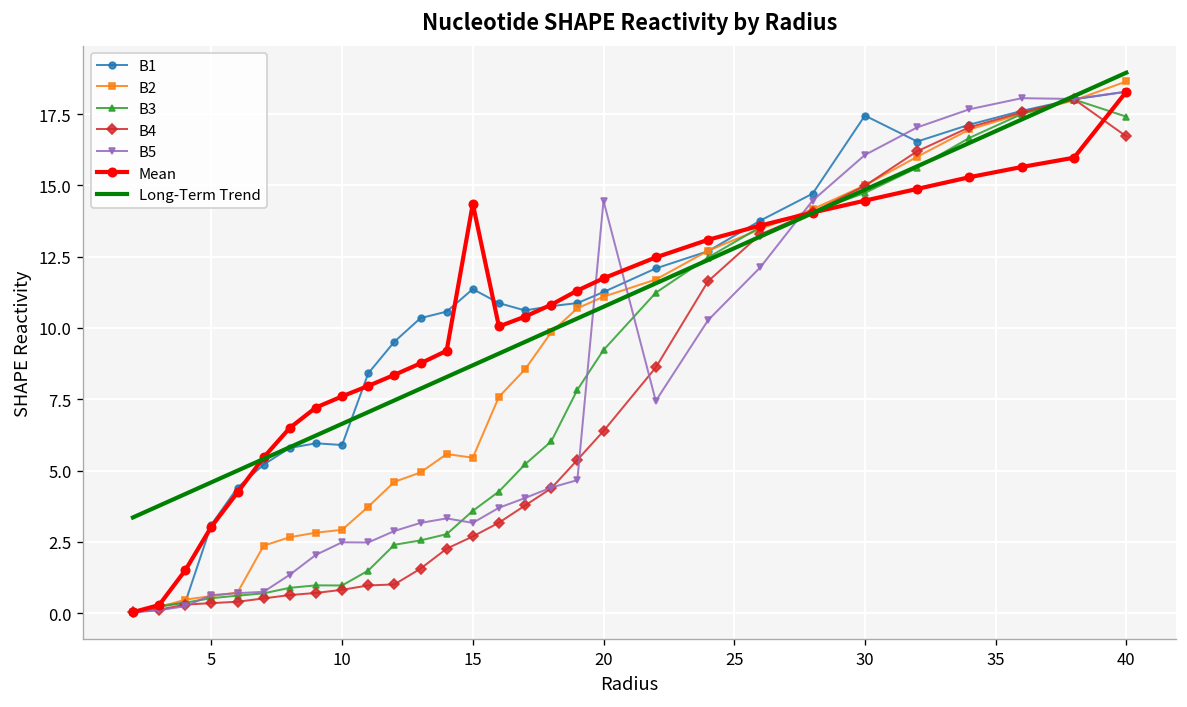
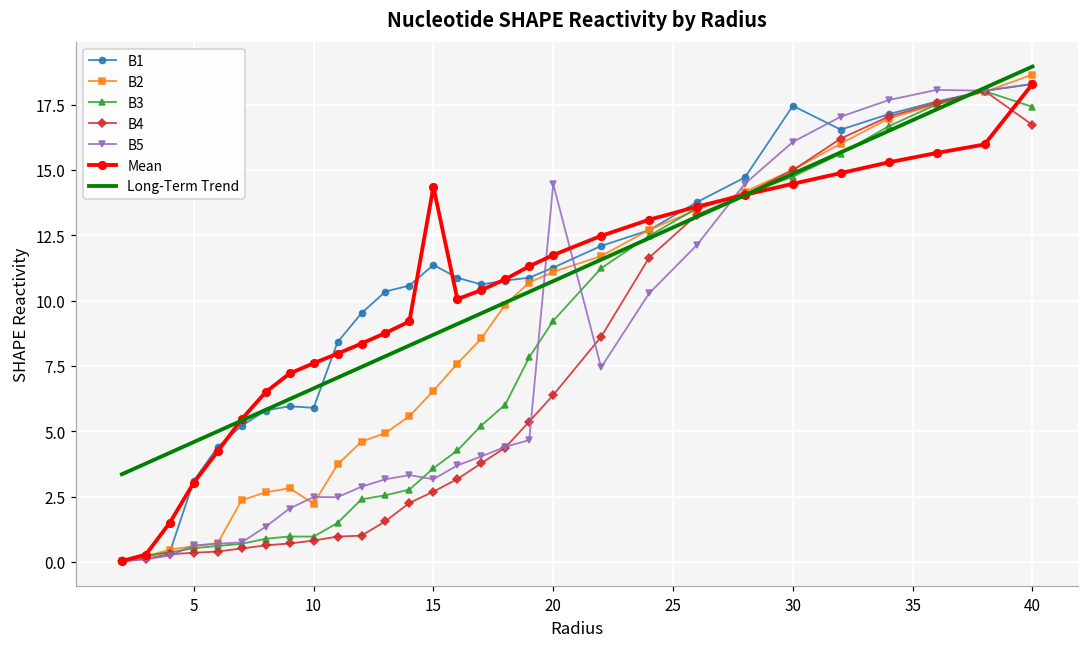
B2, 10: 2.9 -> 2.2
B2, 15: 5.5 -> 6.6
